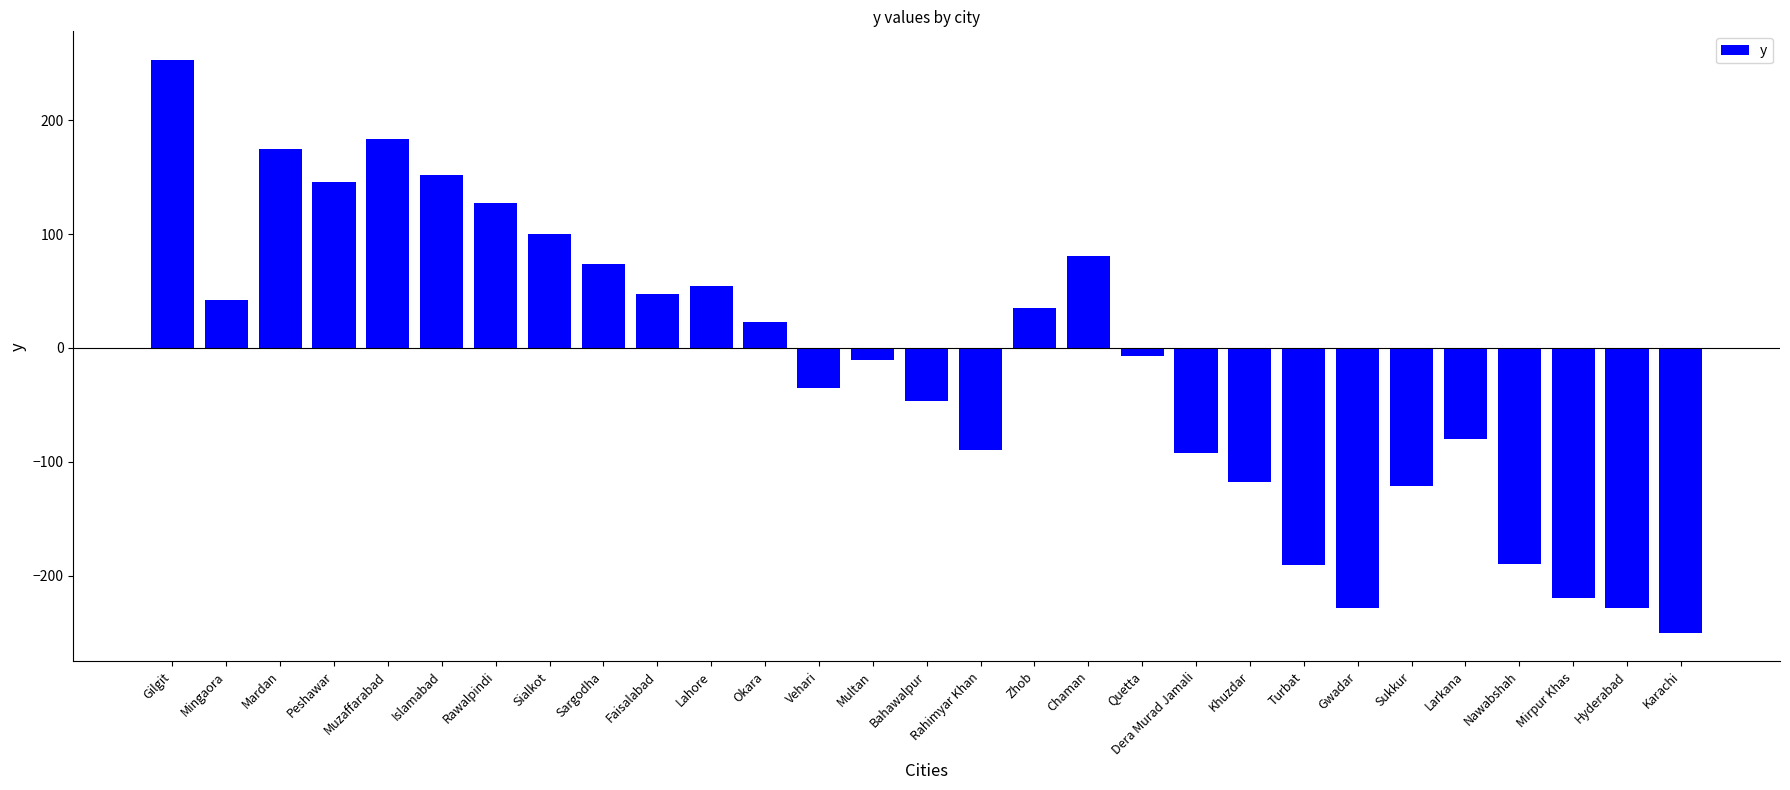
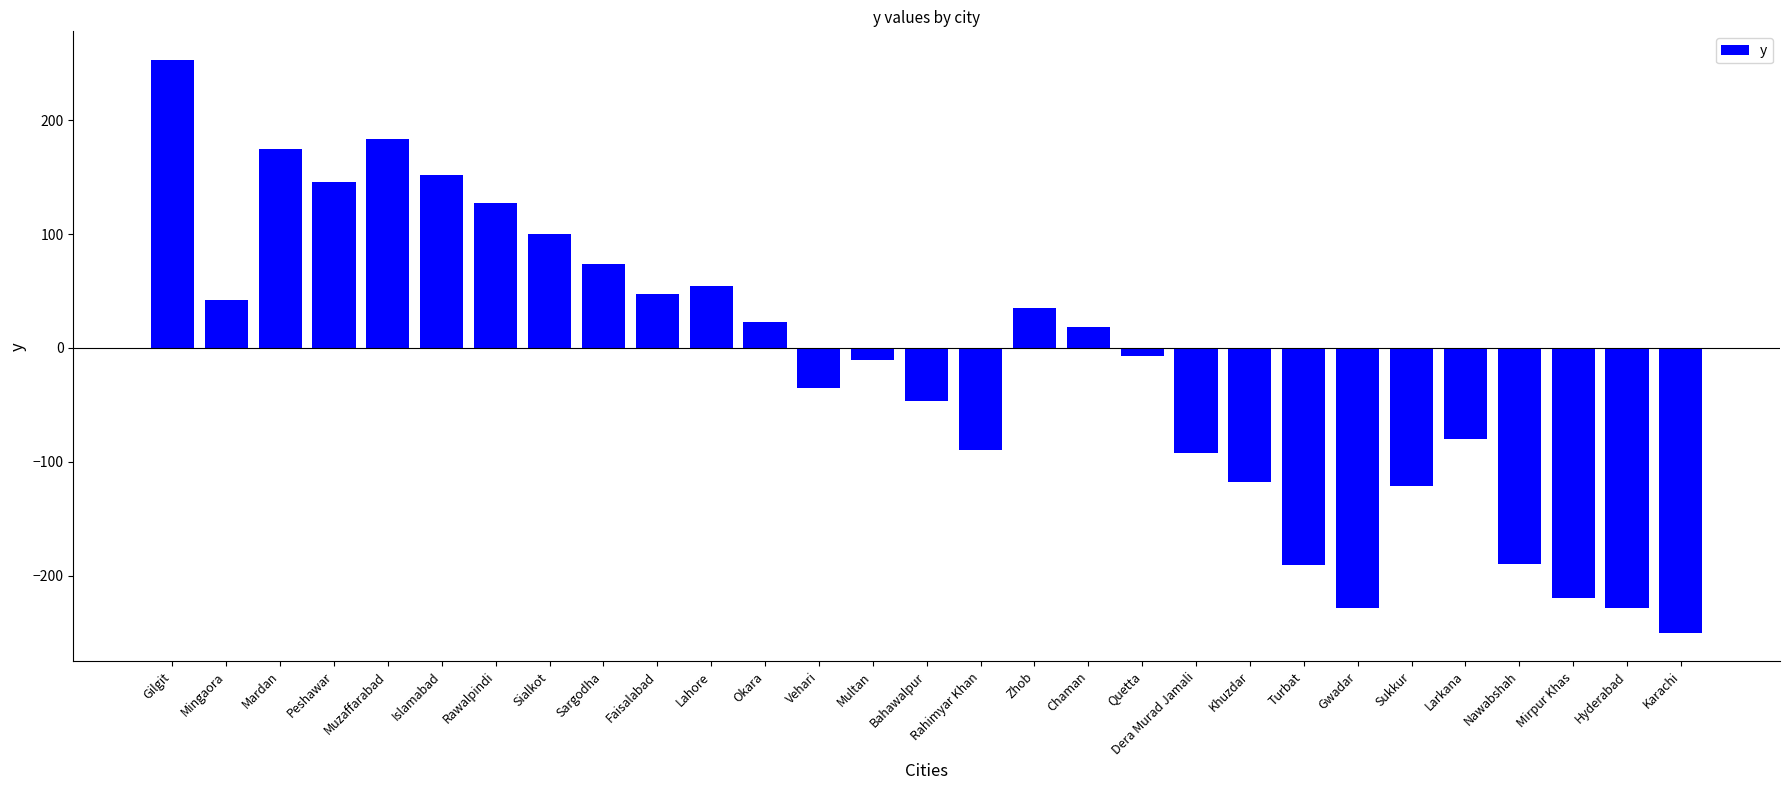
Chaman: 81 -> 18
